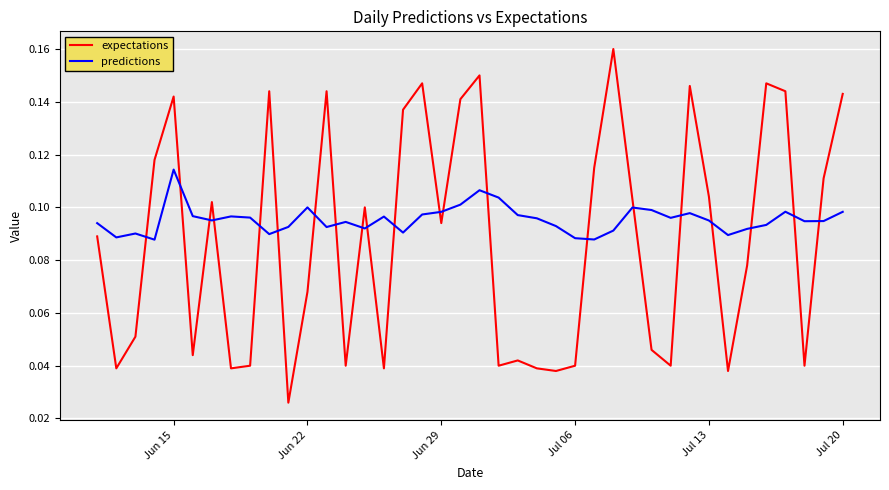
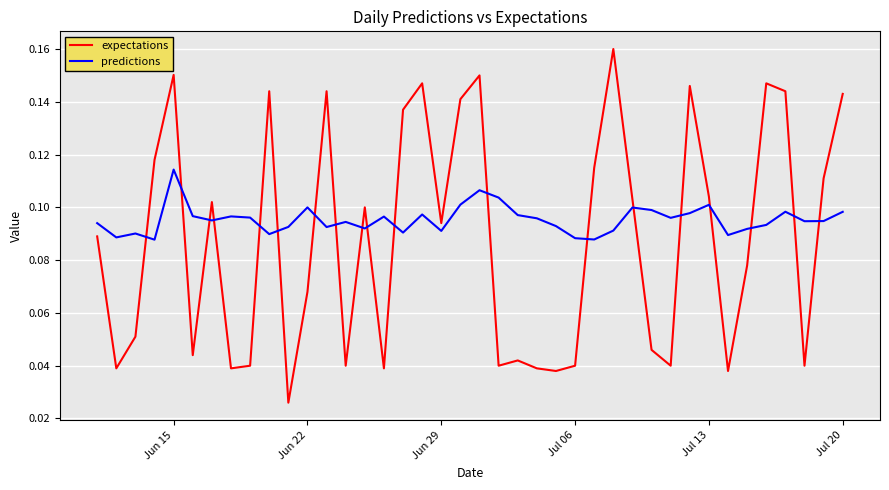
expectations, Jun 15: 0.142 -> 0.150
predictions, Jun 29: 0.098 -> 0.091
predictions, Jul 13: 0.095 -> 0.101
